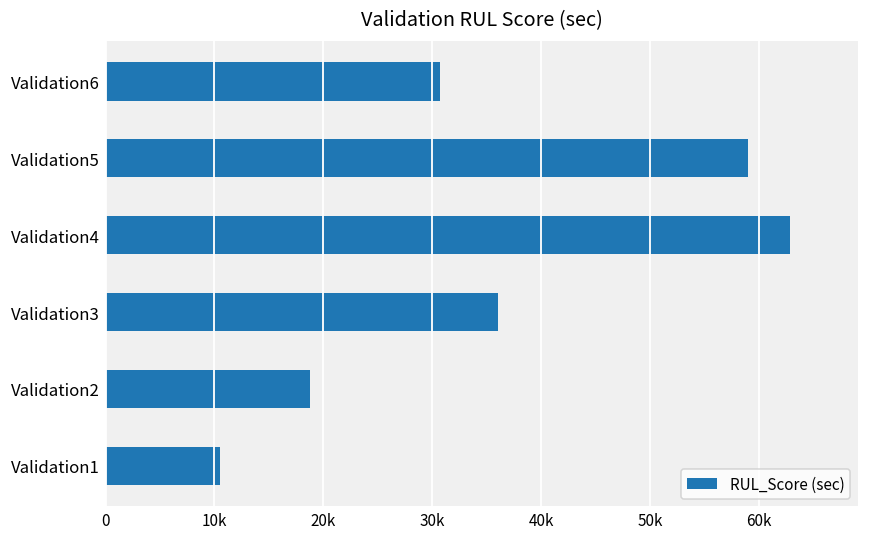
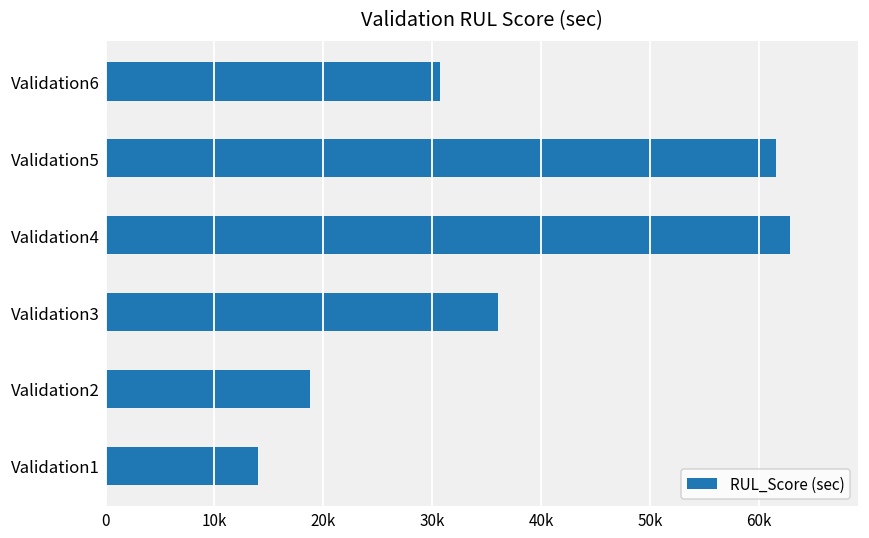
Validation5: 59000 -> 62000
Validation1: 11000 -> 14000
